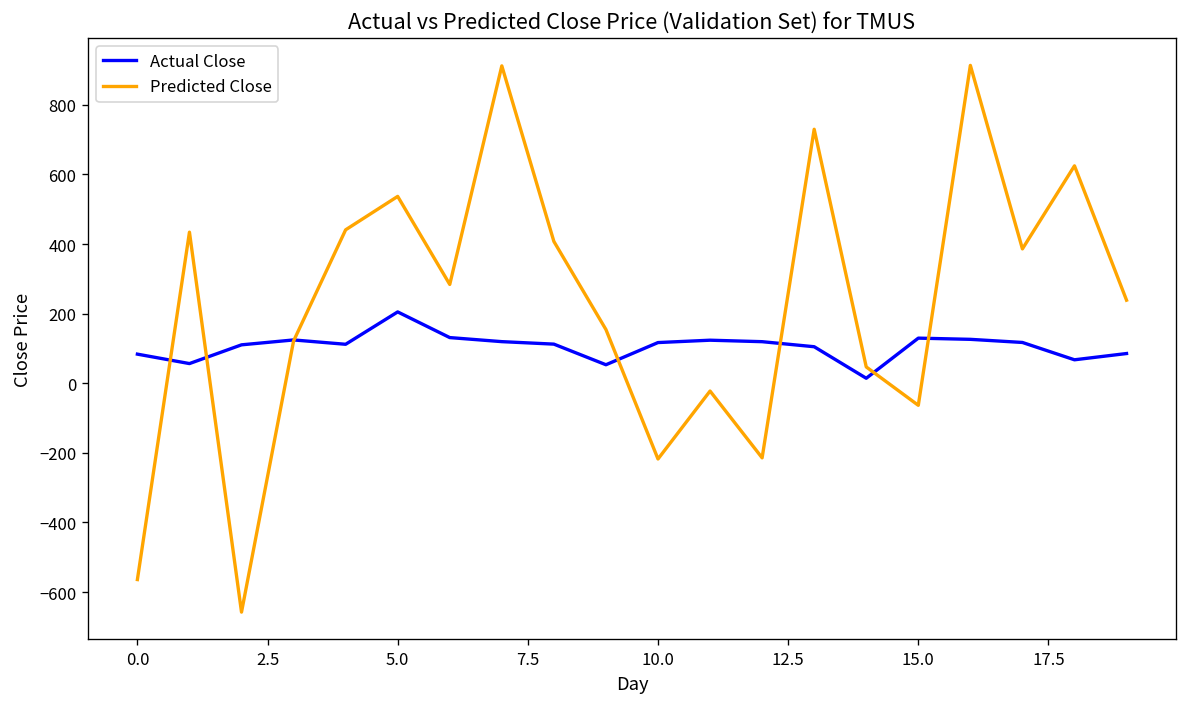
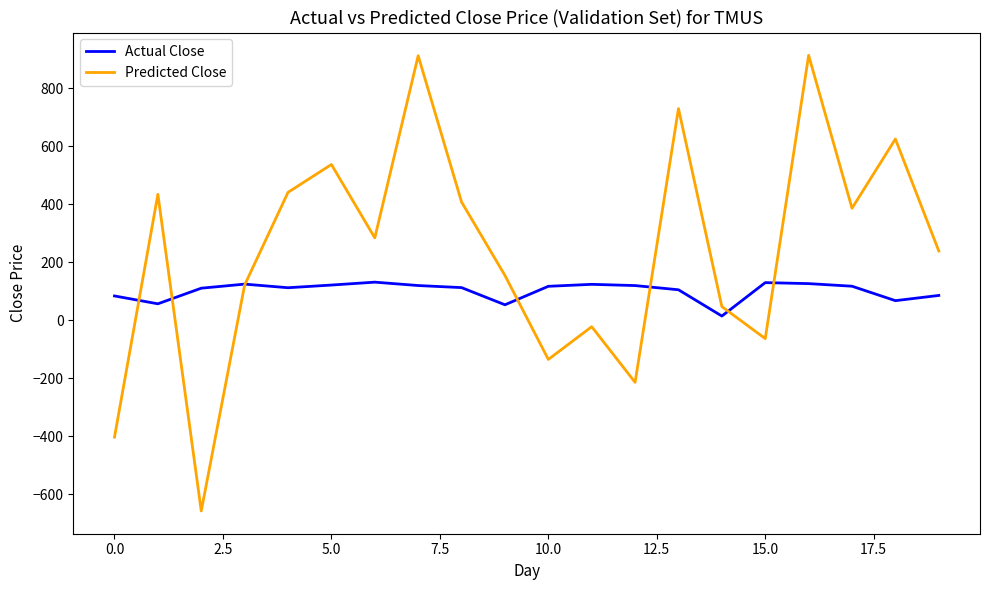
Predicted Close, 0.0: -560 -> -400
Actual Close, 5.0: 200 -> 120
Predicted Close, 10.0: -220 -> -140
